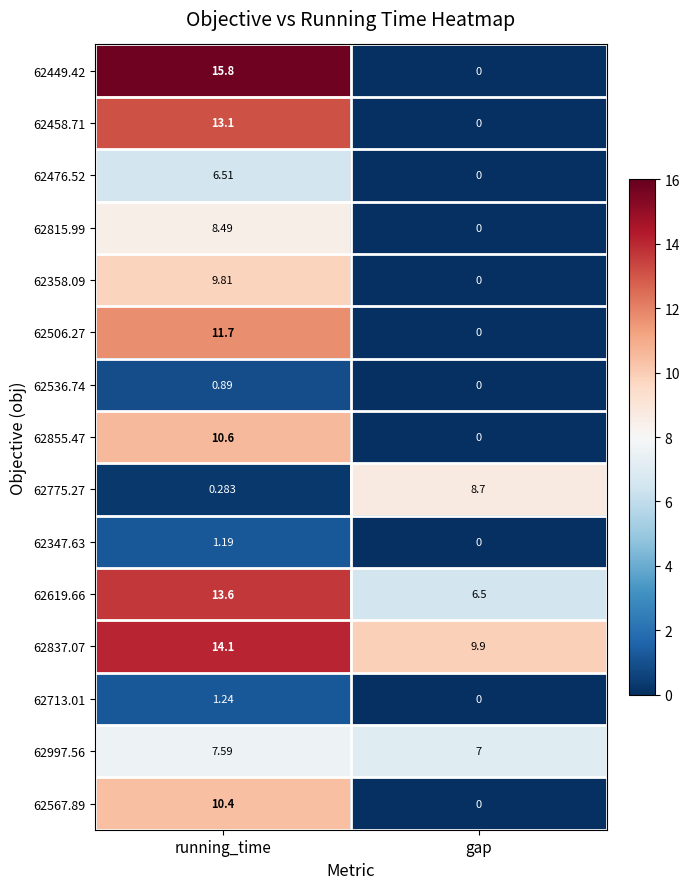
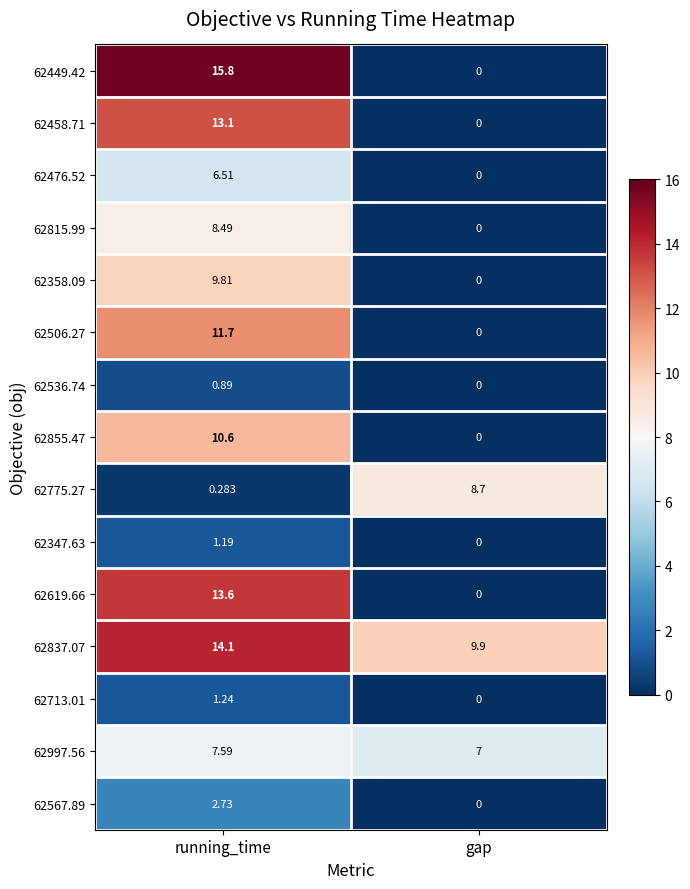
62619.66, gap: 6.5 -> 0
62567.89, running_time: 10.4 -> 2.73
